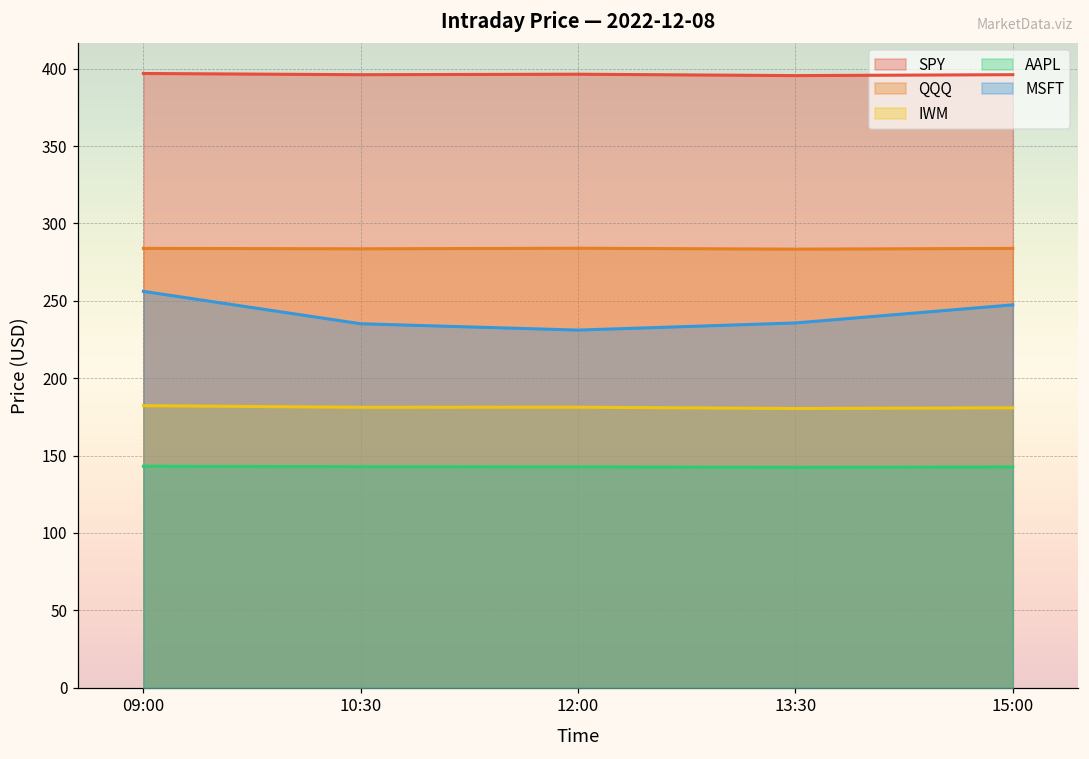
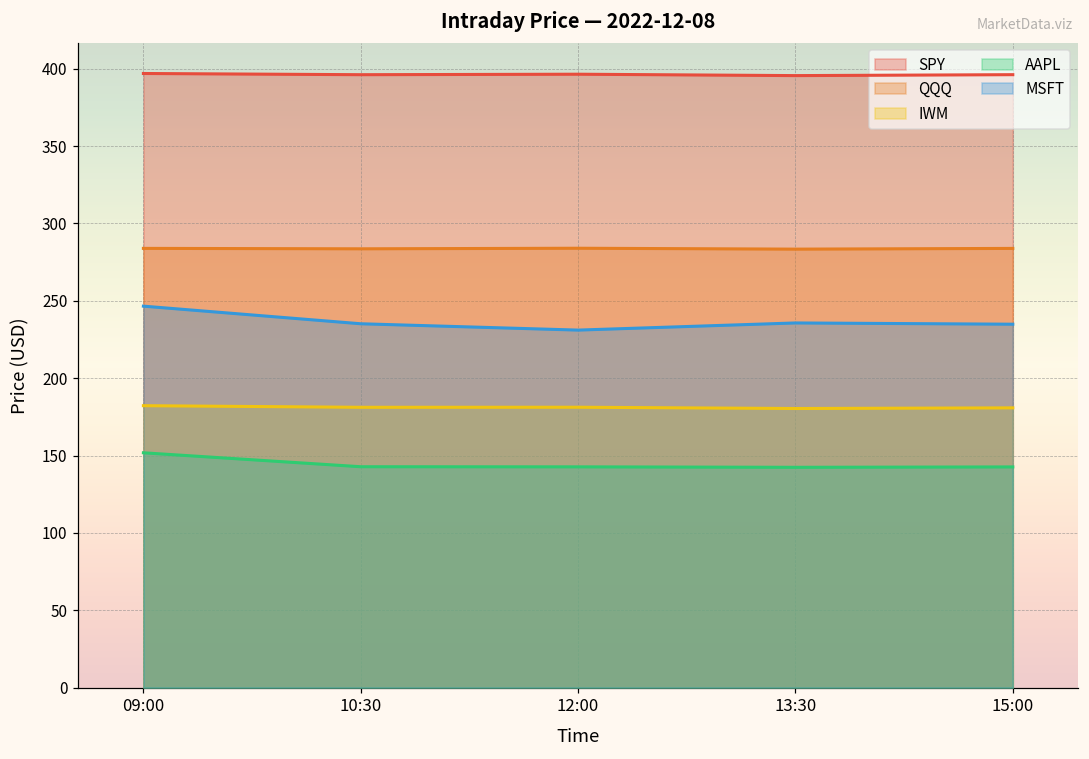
AAPL, 09:00: 143 -> 152
MSFT, 09:00: 256 -> 247
MSFT, 15:00: 247 -> 235
